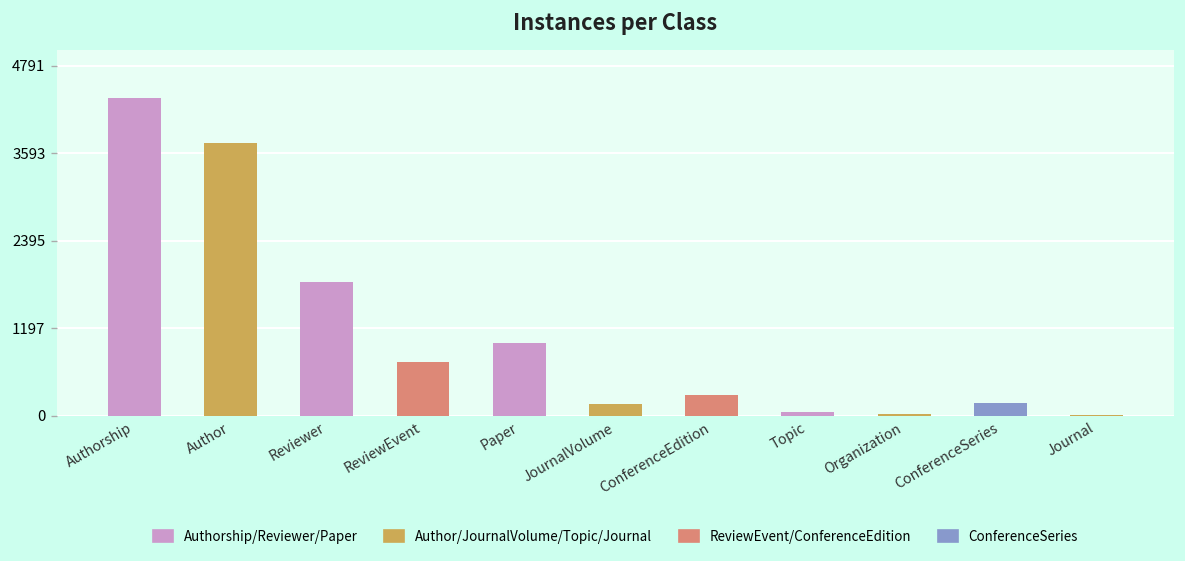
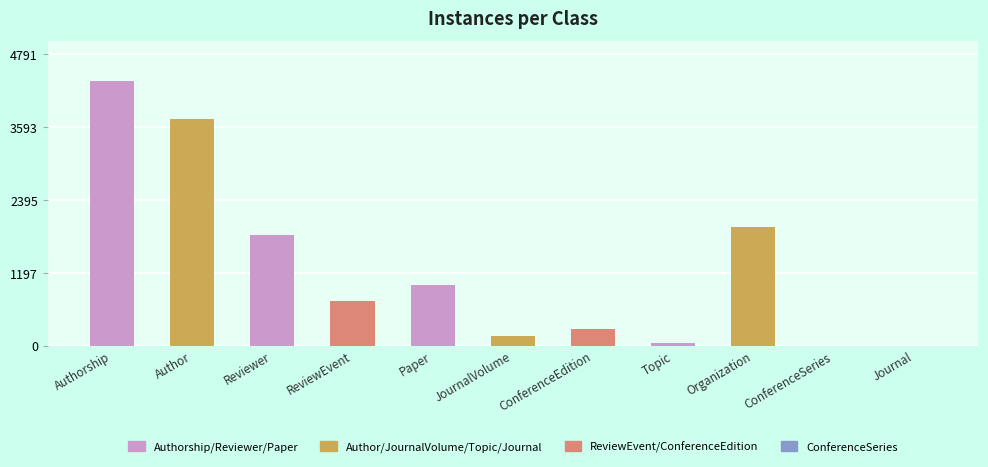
Organization: 0 -> 2000
ConferenceSeries: 200 -> 0
